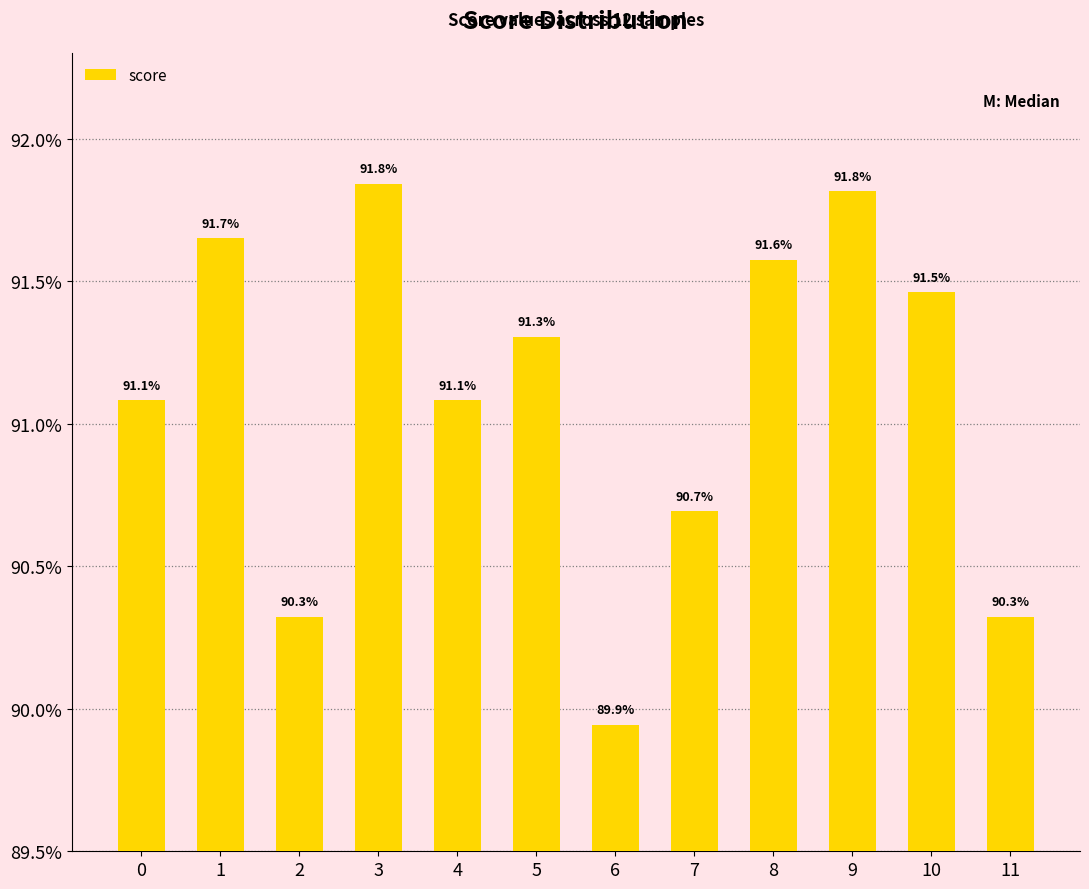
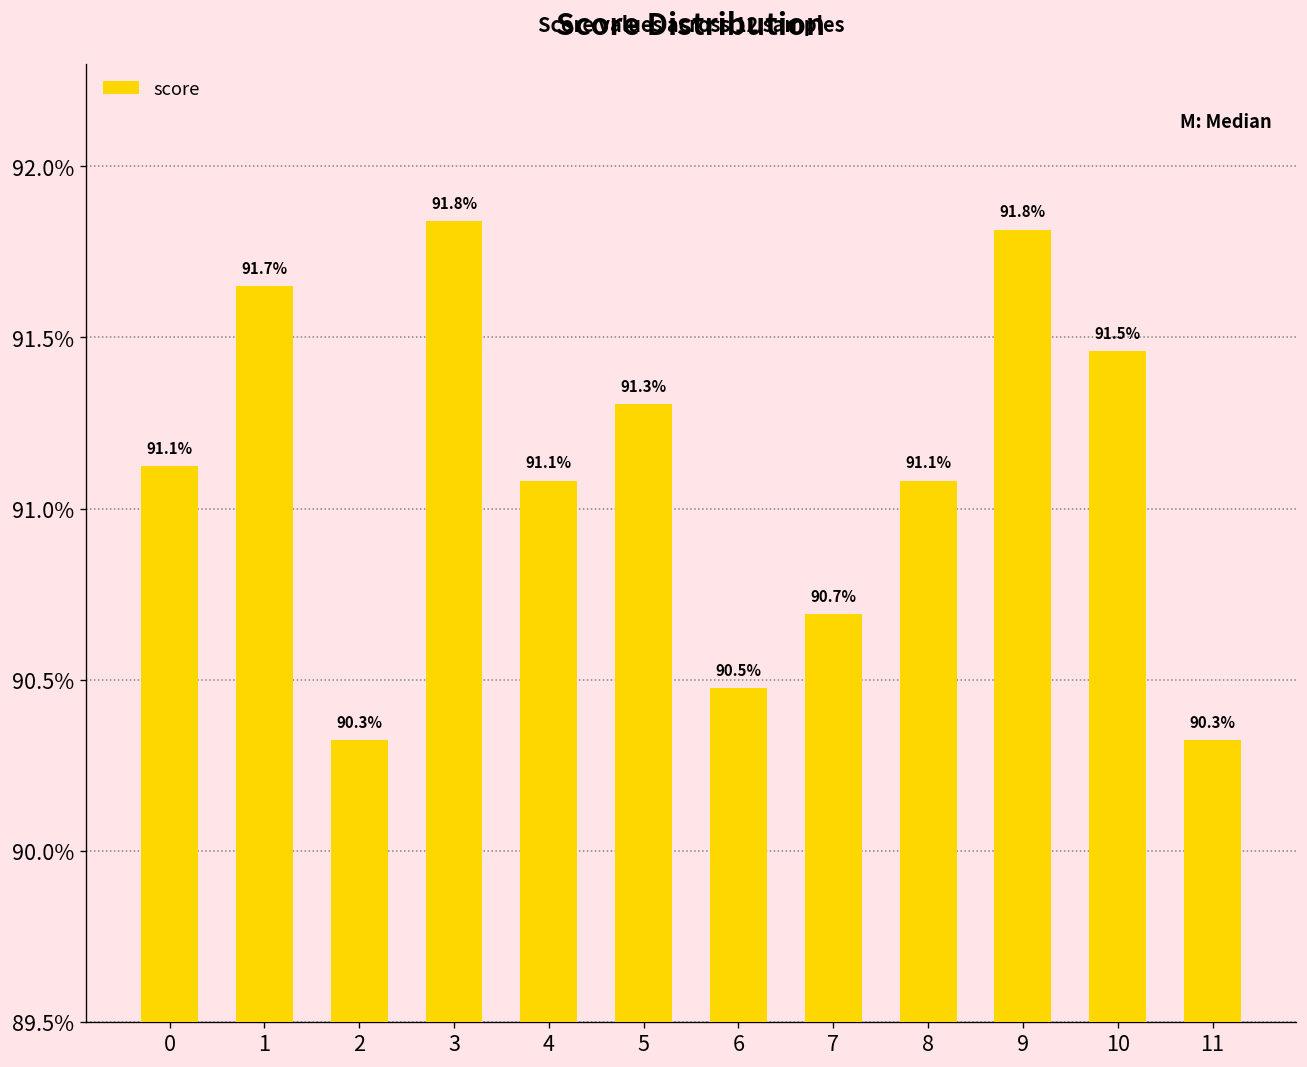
0: 91.08% -> 91.12%
6: 89.9% -> 90.5%
8: 91.6% -> 91.1%
